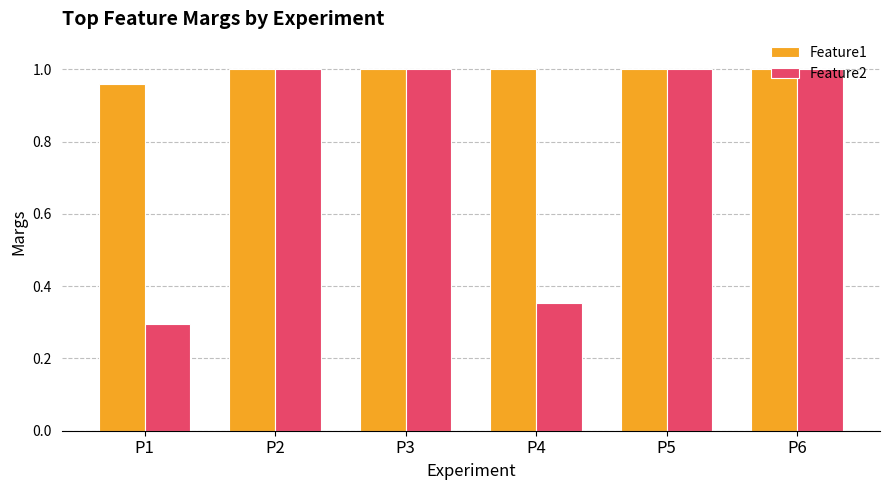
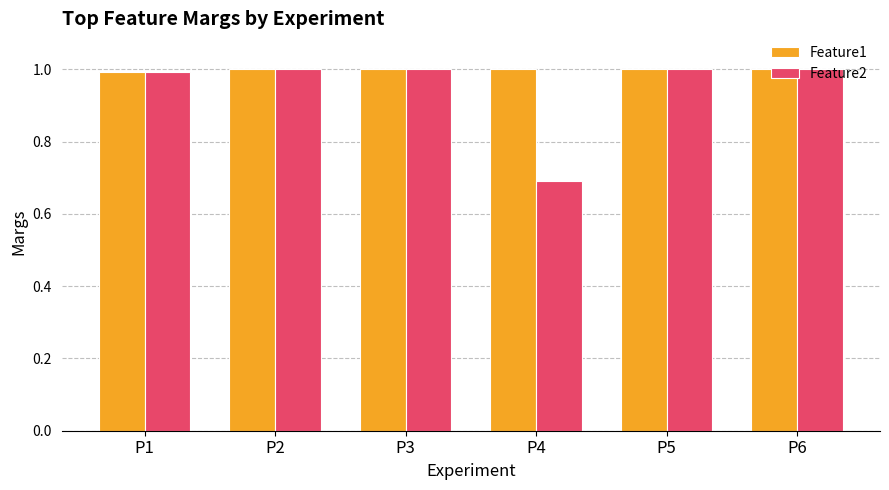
Feature1, P1: 0.96 -> 0.99
Feature2, P1: 0.29 -> 0.99
Feature2, P4: 0.35 -> 0.69
